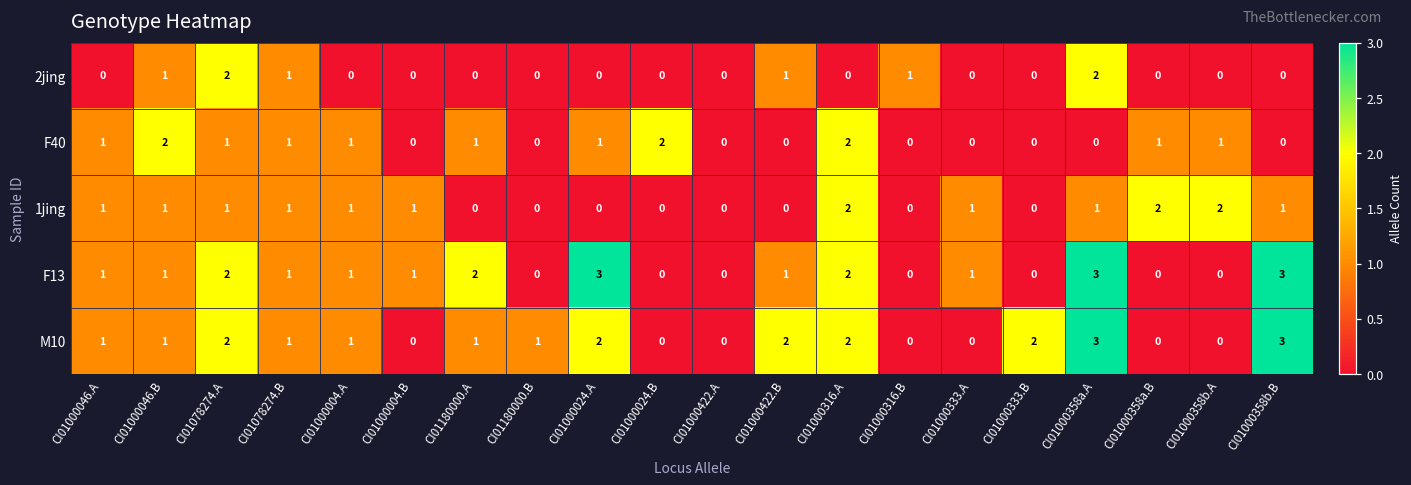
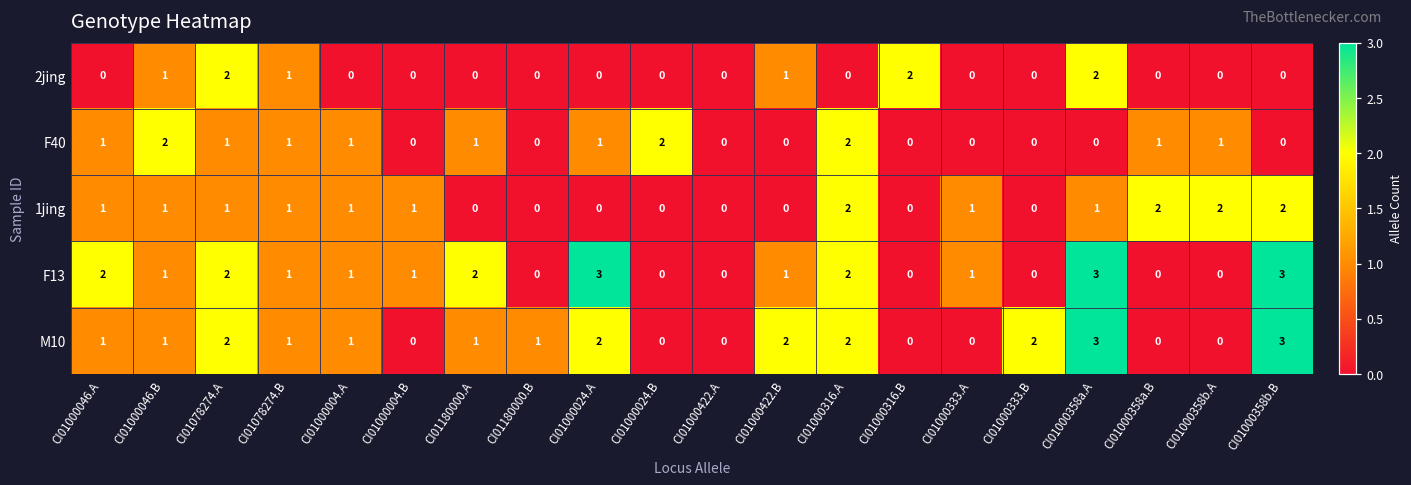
2jing, CI01000316.B: 1 -> 2
1jing, CI01000358b.B: 1 -> 2
F13, CI01000046.A: 1 -> 2
